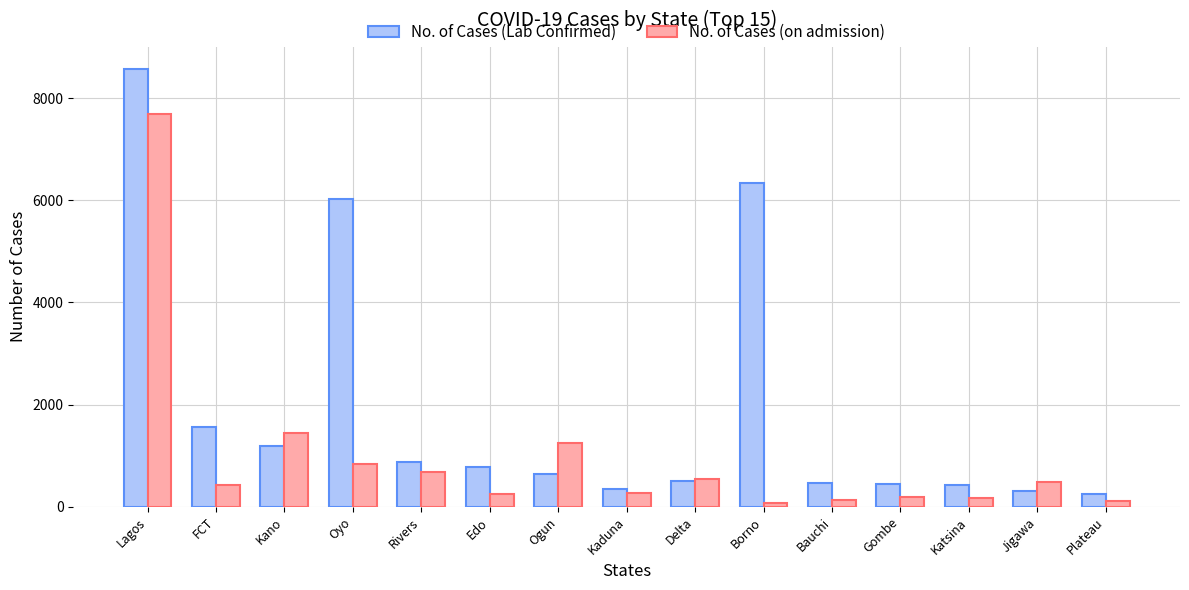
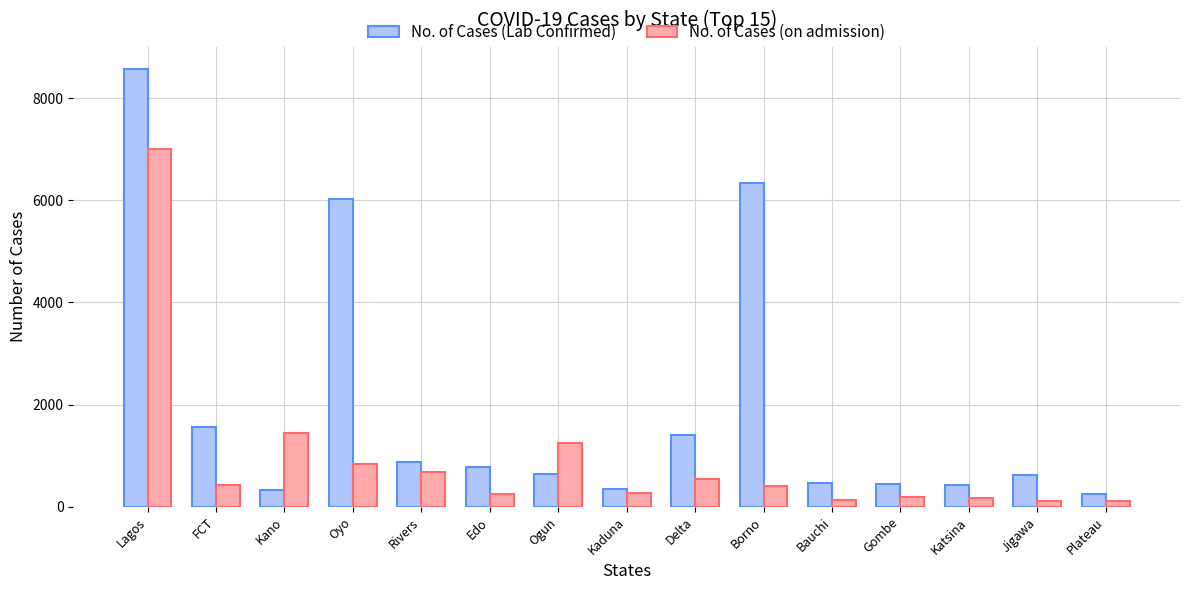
No. of Cases (on admission), Lagos: 7700 -> 7000
No. of Cases (Lab Confirmed), Kano: 1200 -> 300
No. of Cases (Lab Confirmed), Delta: 500 -> 1400
No. of Cases (on admission), Borno: 100 -> 400
No. of Cases (Lab Confirmed), Jigawa: 300 -> 600
No. of Cases (on admission), Jigawa: 500 -> 100
